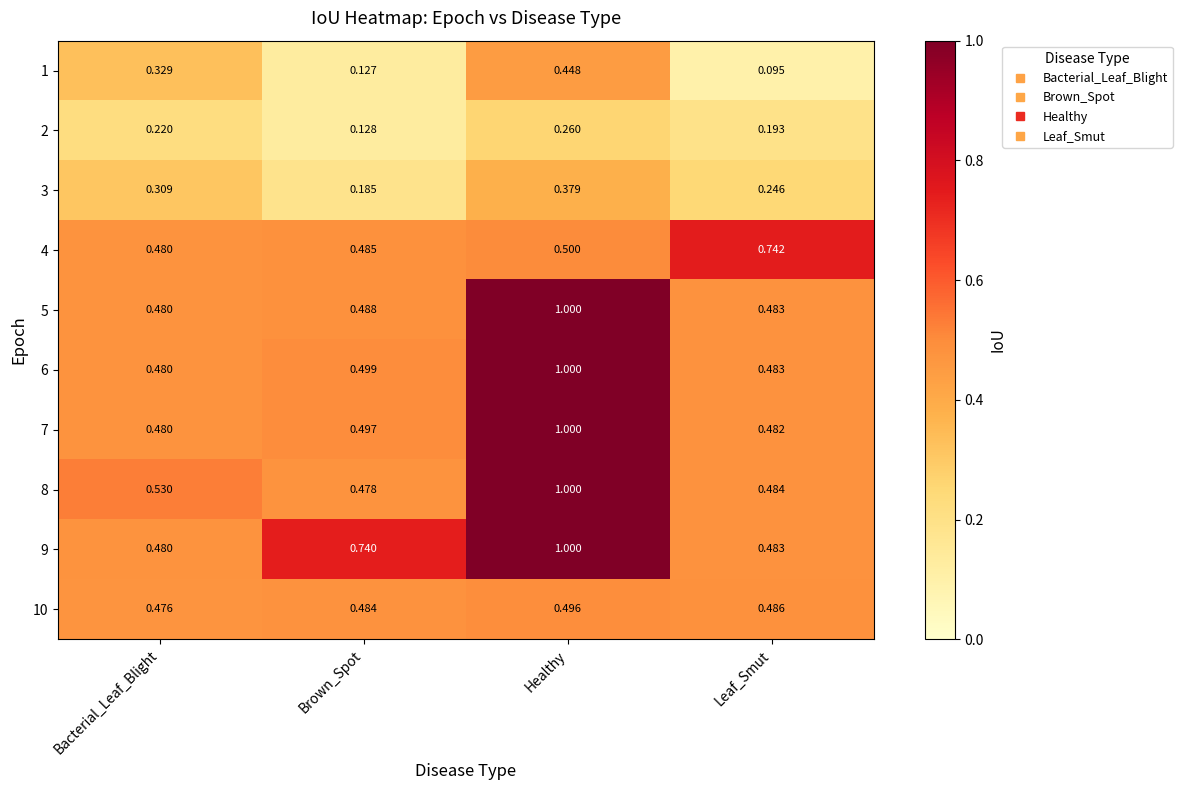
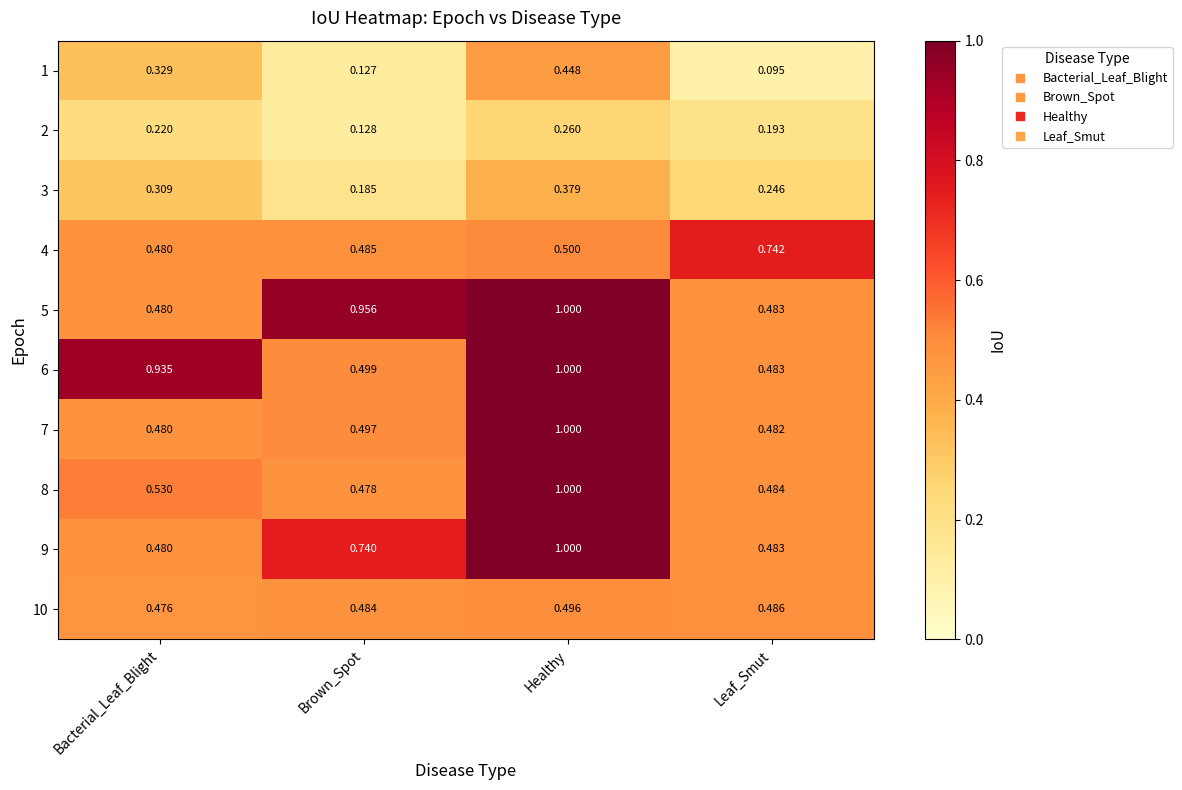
5, Brown_Spot: 0.488 -> 0.956
6, Bacterial_Leaf_Blight: 0.480 -> 0.935
